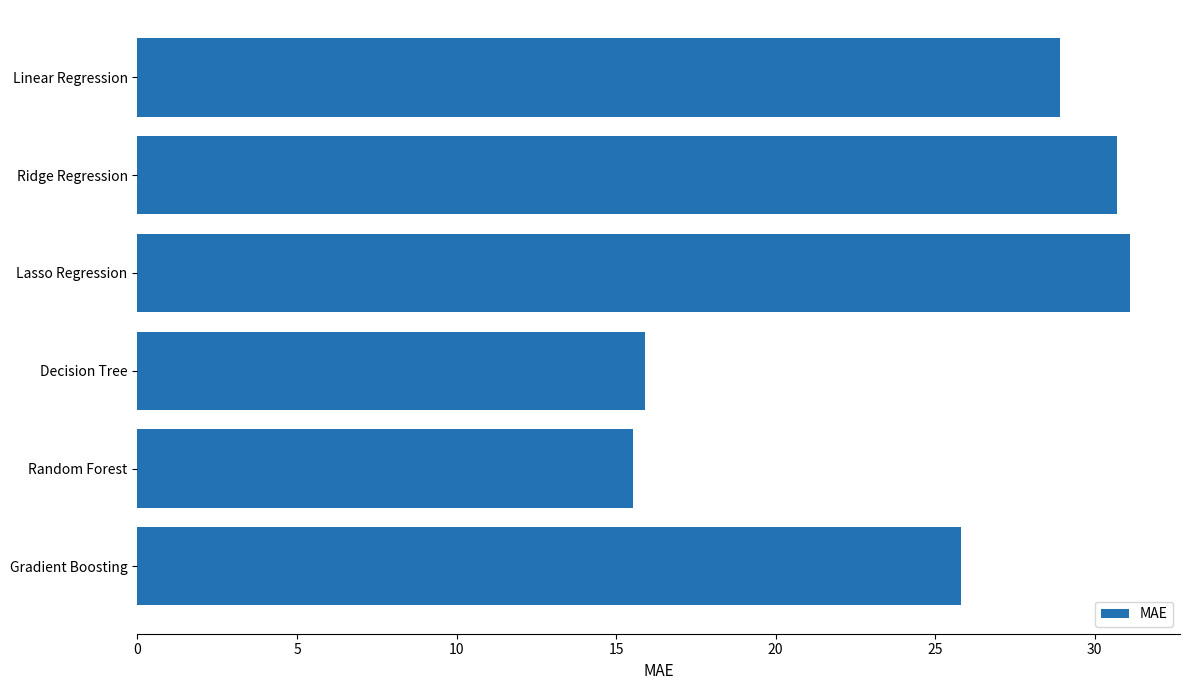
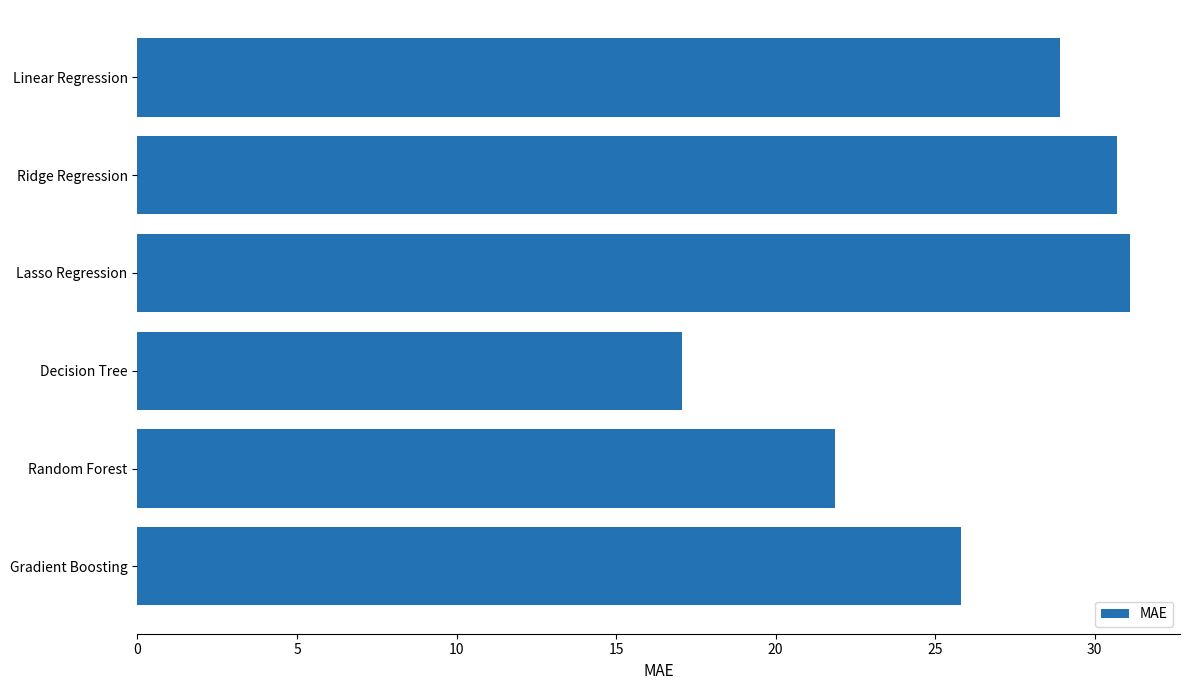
Decision Tree: 15.9 -> 17.1
Random Forest: 15.5 -> 21.8
